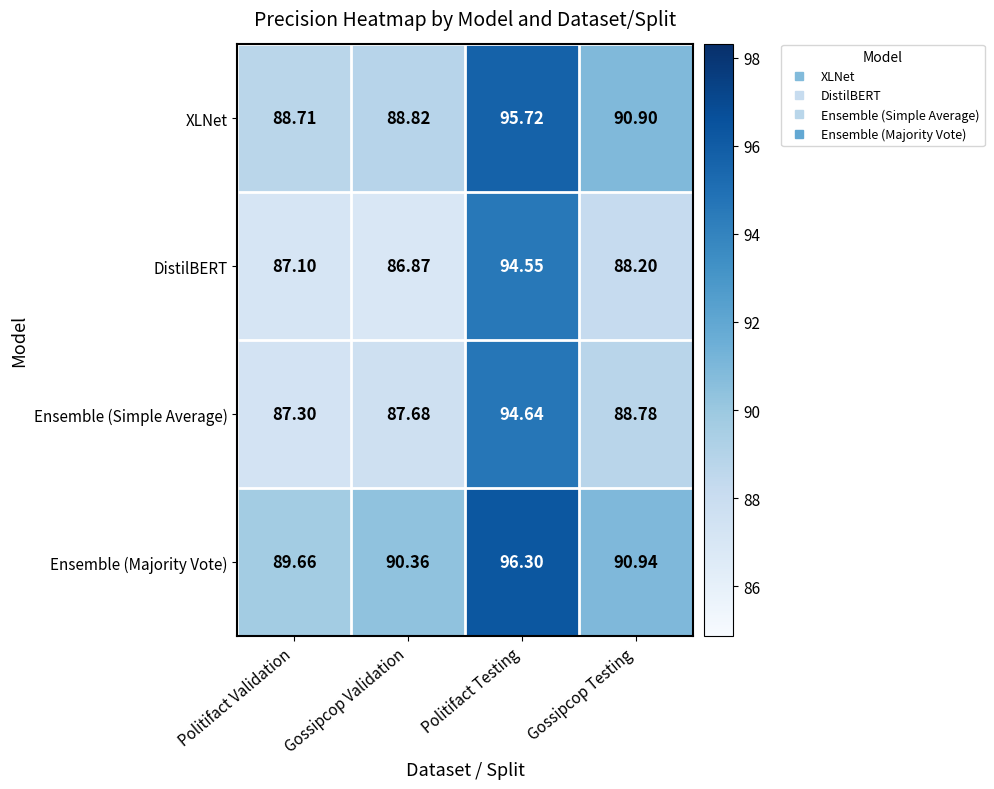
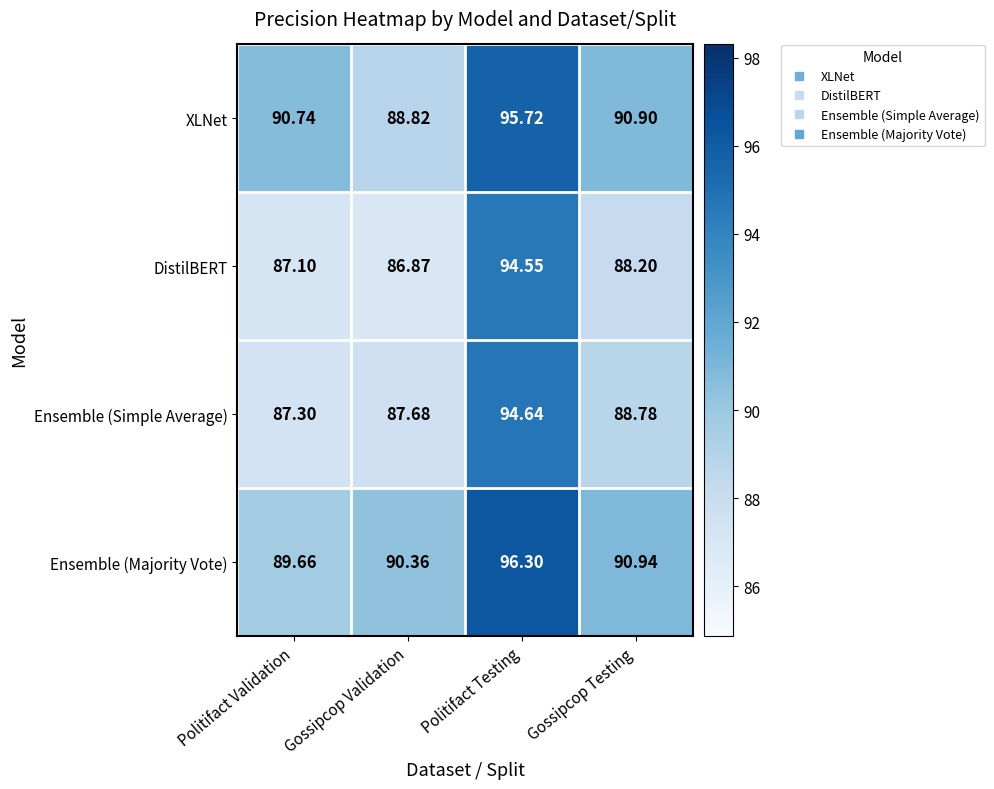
XLNet, Politifact Validation: 88.71 -> 90.74
